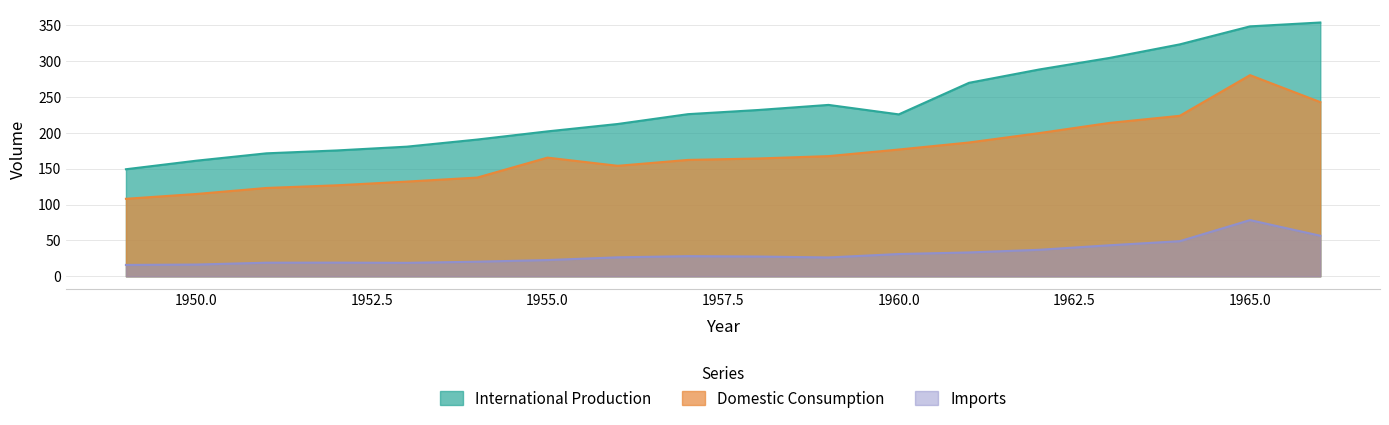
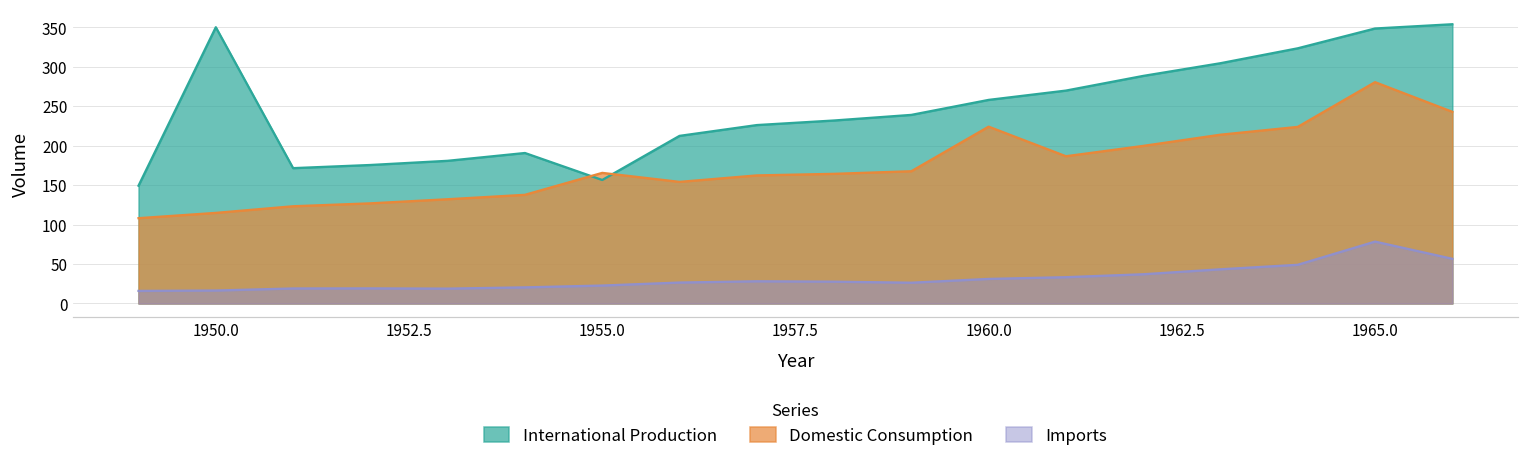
International Production, 1950.0: 160 -> 350
International Production, 1955.0: 200 -> 160
International Production, 1960.0: 230 -> 260
Domestic Consumption, 1960.0: 180 -> 220
